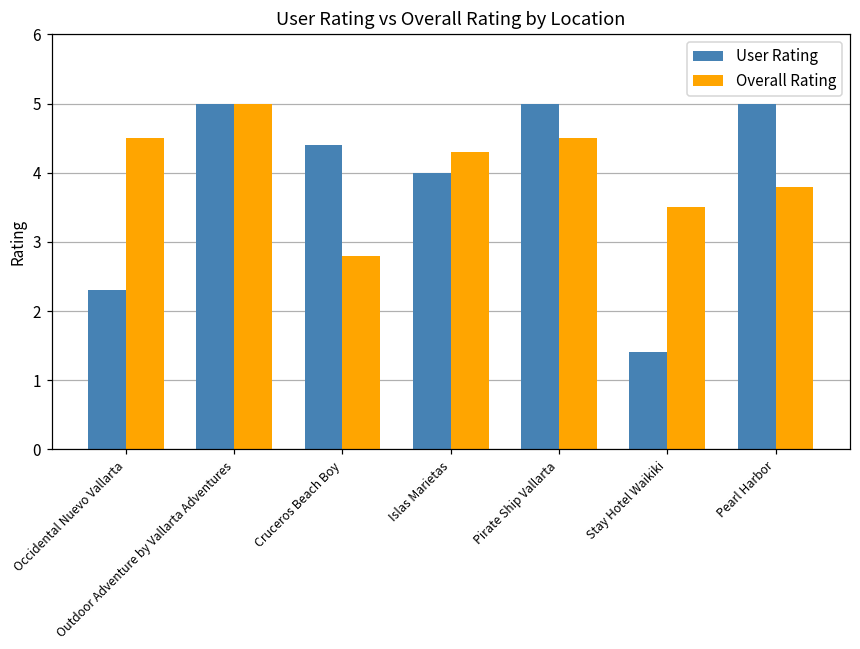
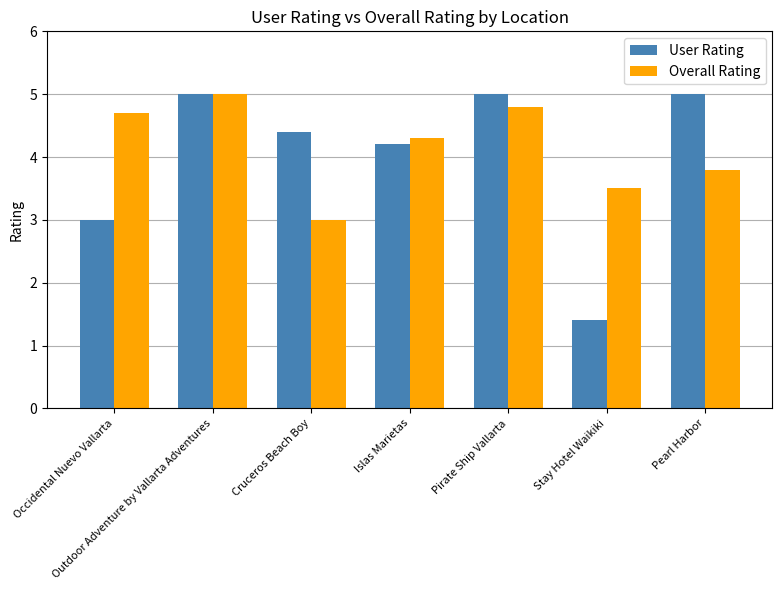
User Rating, Occidental Nuevo Vallarta: 2.3 -> 3.0
Overall Rating, Occidental Nuevo Vallarta: 4.5 -> 4.7
Overall Rating, Cruceros Beach Boy: 2.8 -> 3.0
User Rating, Islas Marietas: 4.0 -> 4.2
Overall Rating, Pirate Ship Vallarta: 4.5 -> 4.8
